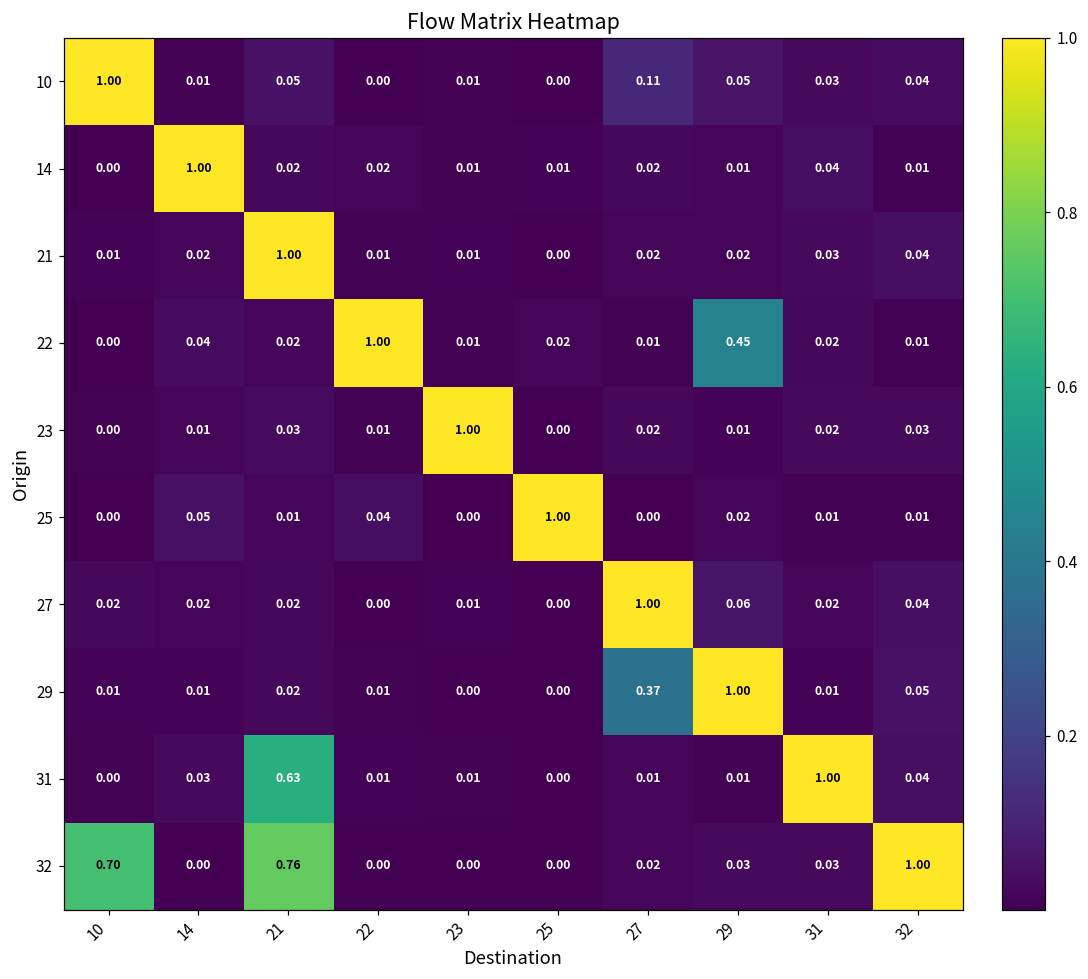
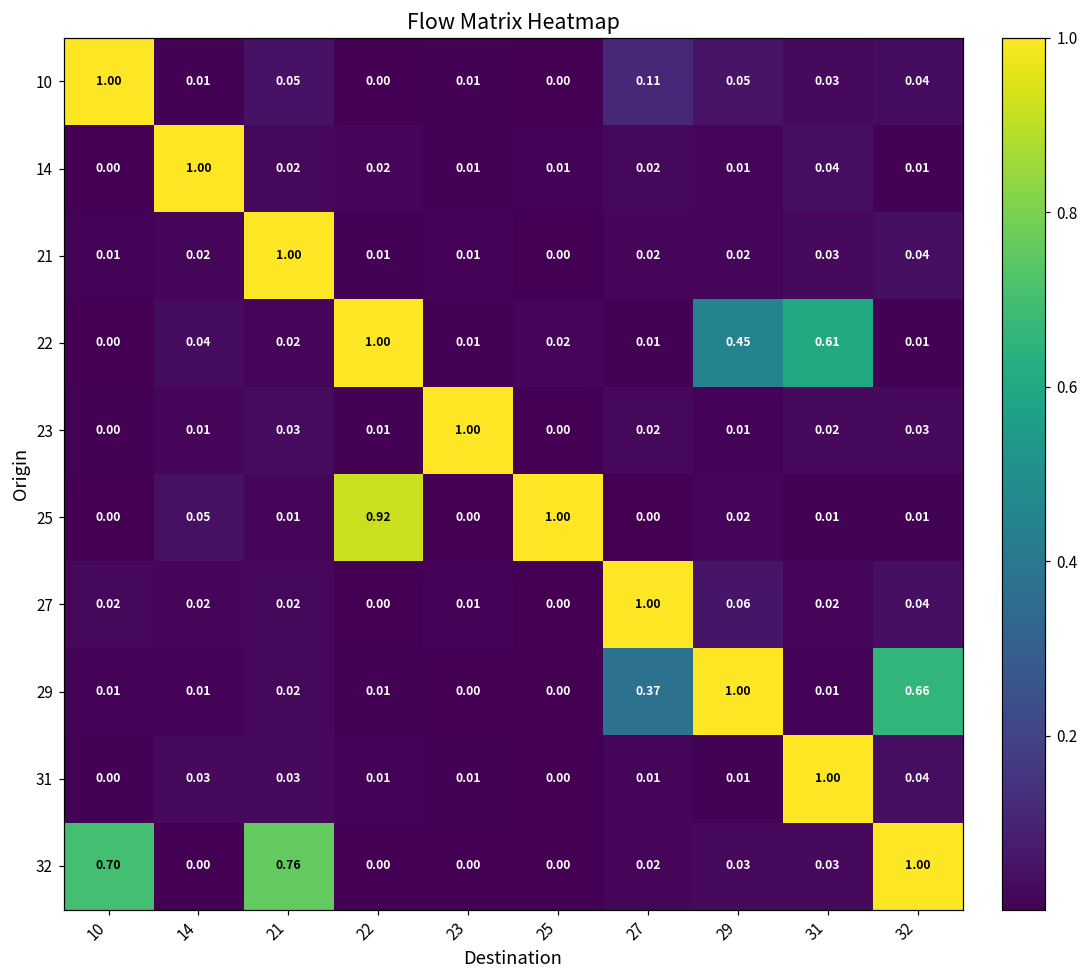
22, 31: 0.02 -> 0.61
25, 22: 0.04 -> 0.92
29, 32: 0.05 -> 0.66
31, 21: 0.63 -> 0.03
